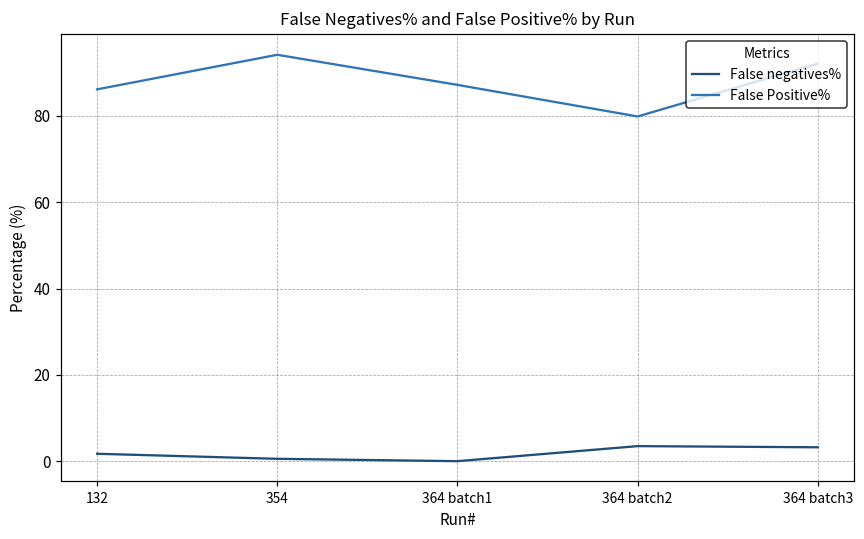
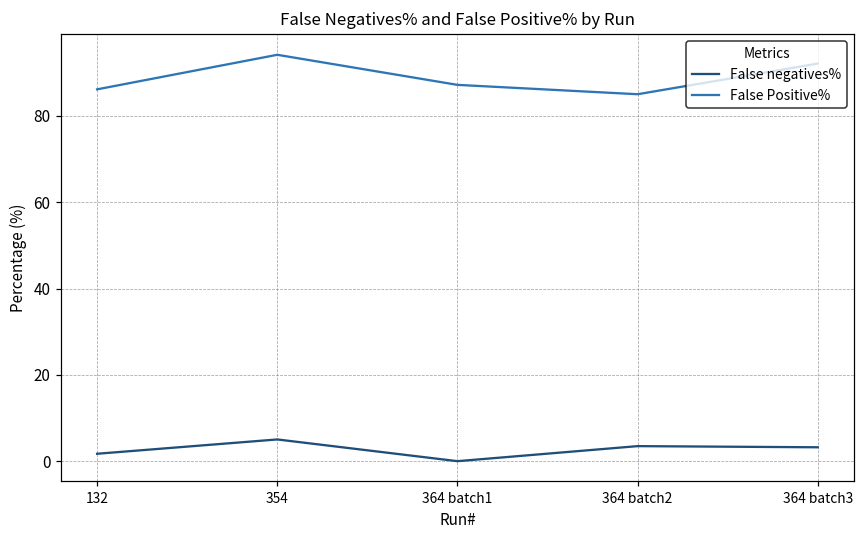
False negatives%, 354: 1 -> 5
False Positive%, 364 batch2: 80 -> 85
